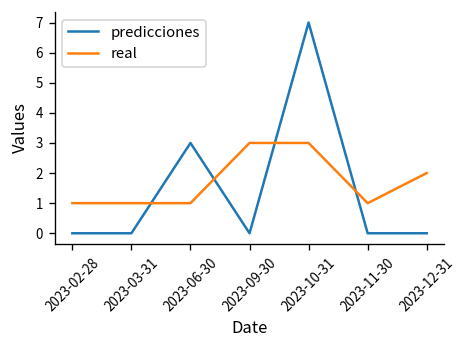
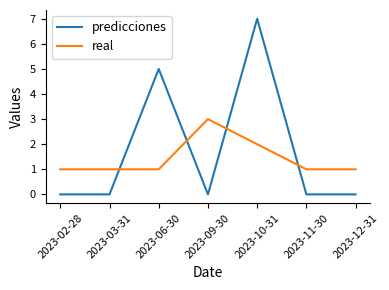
predicciones, 2023-06-30: 3 -> 5
real, 2023-10-31: 3 -> 2
real, 2023-12-31: 2 -> 1
